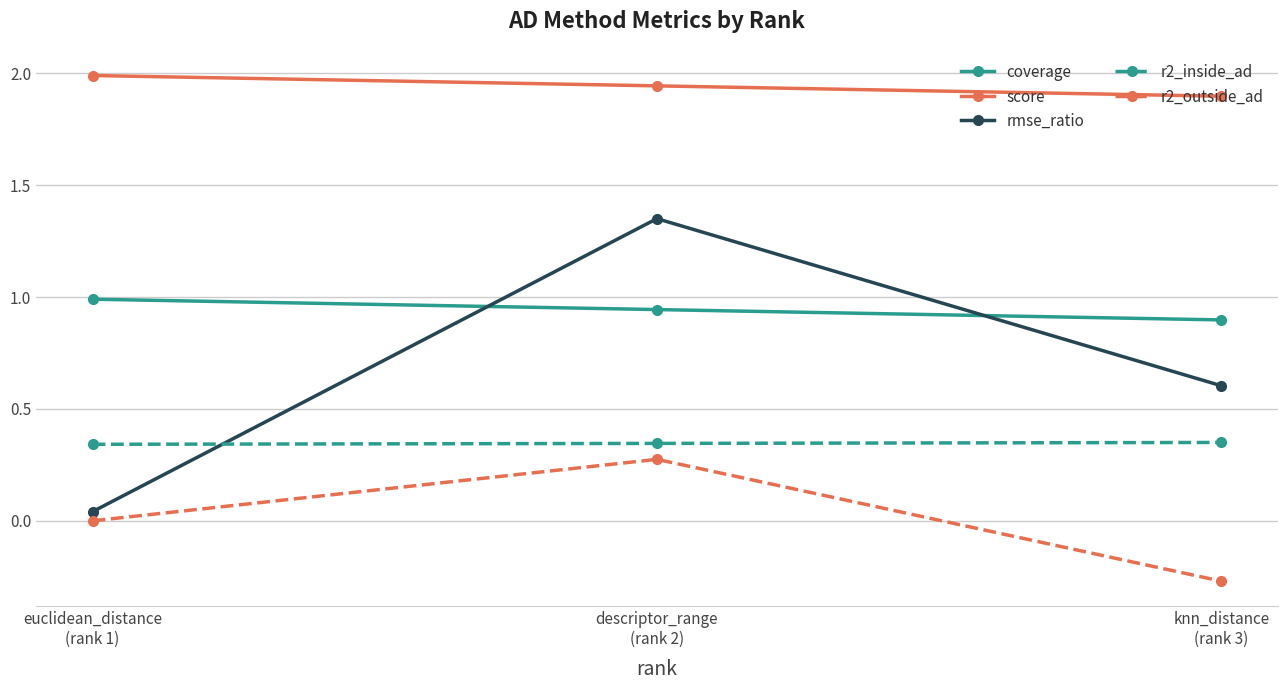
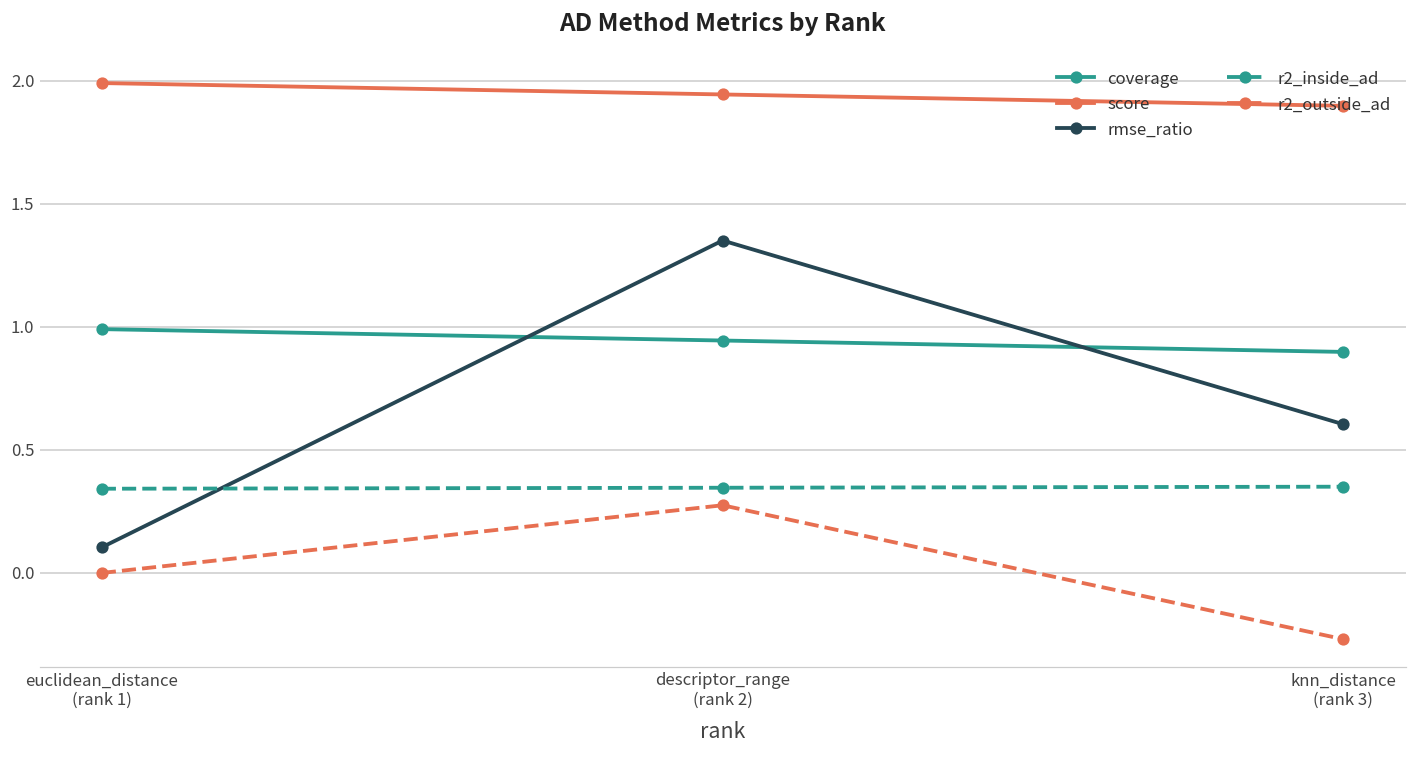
rmse_ratio, euclidean_distance (rank 1): 0.04 -> 0.10
